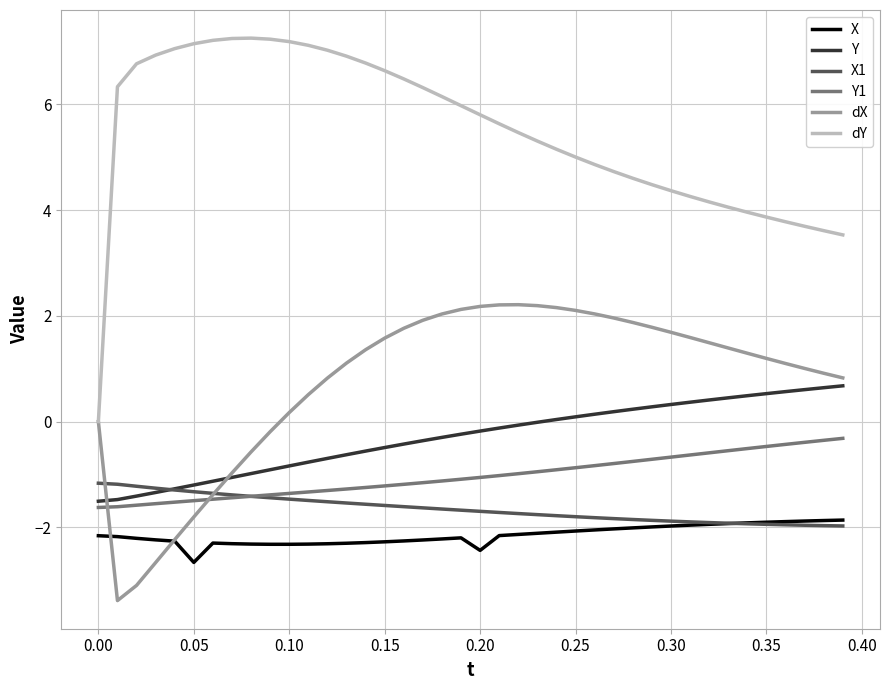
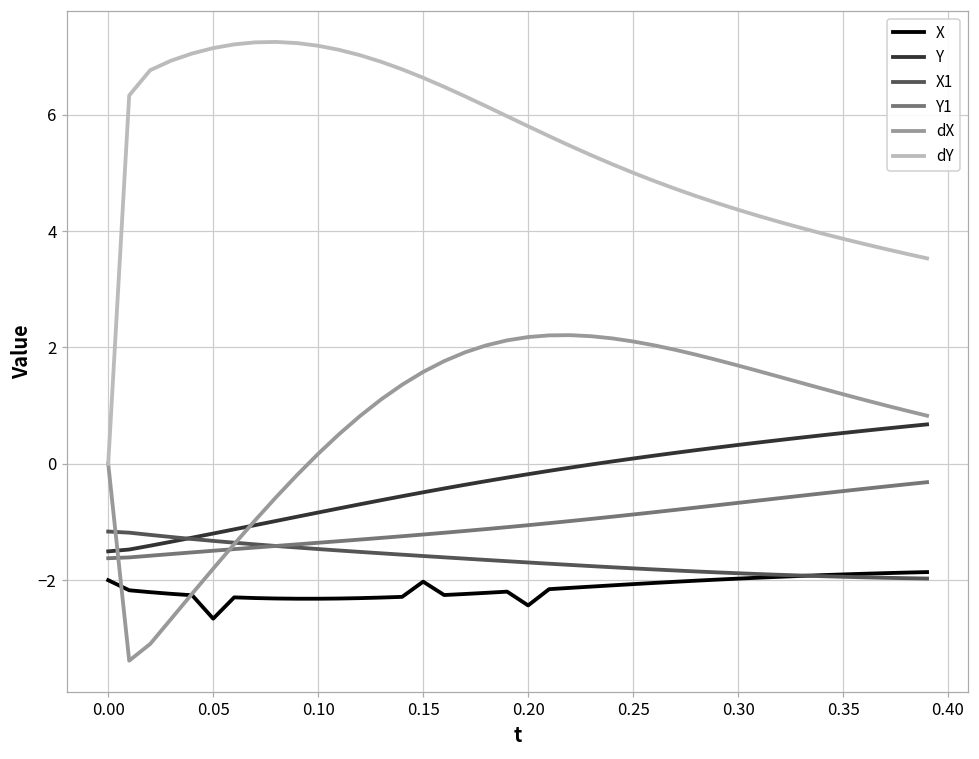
X, 0.00: -2.2 -> -2.0
X, 0.15: -2.3 -> -2.0
